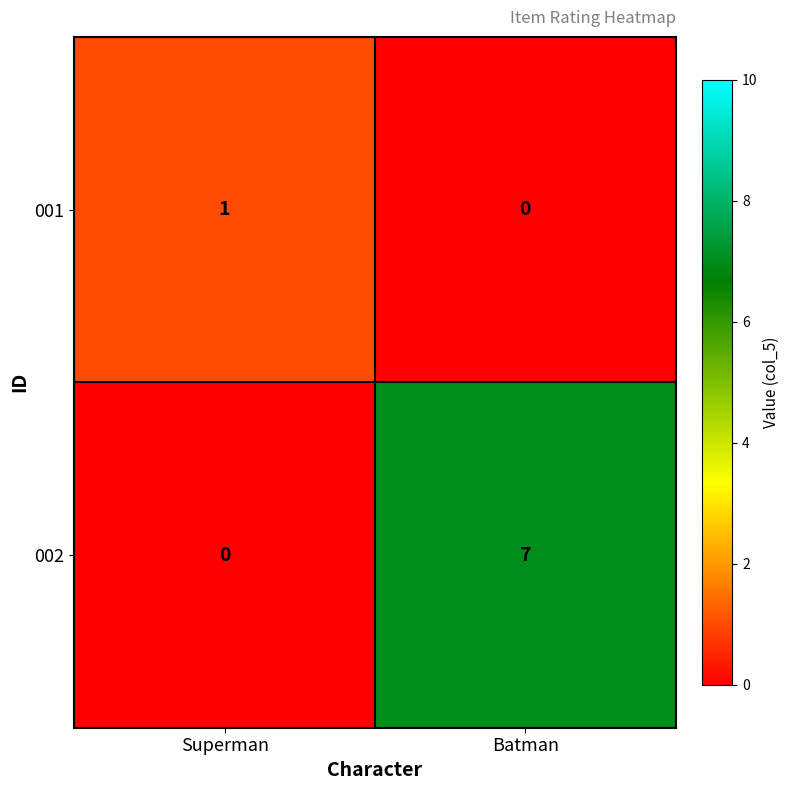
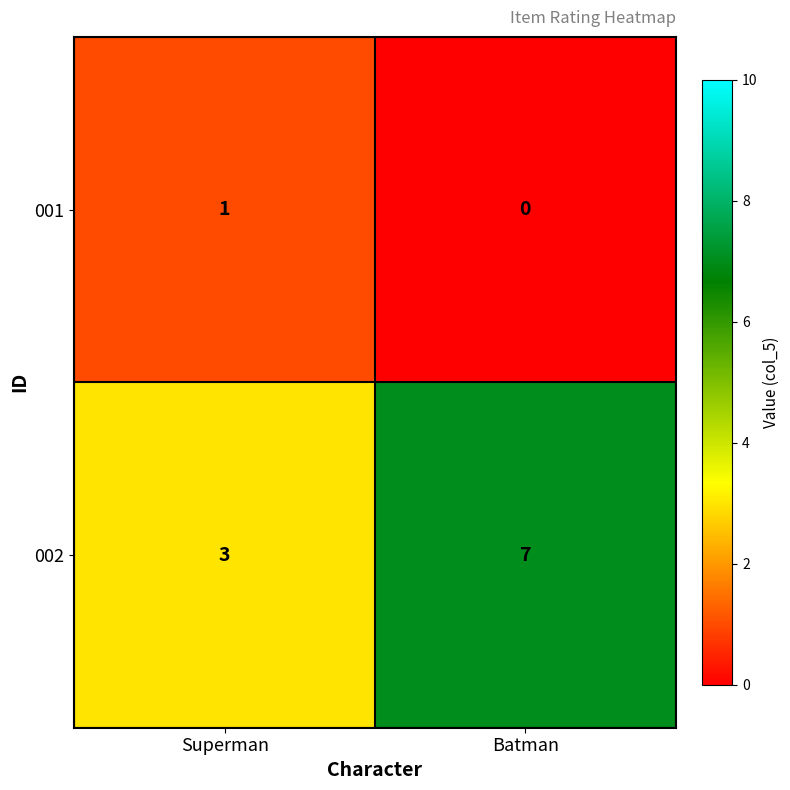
002, Superman: 0 -> 3
